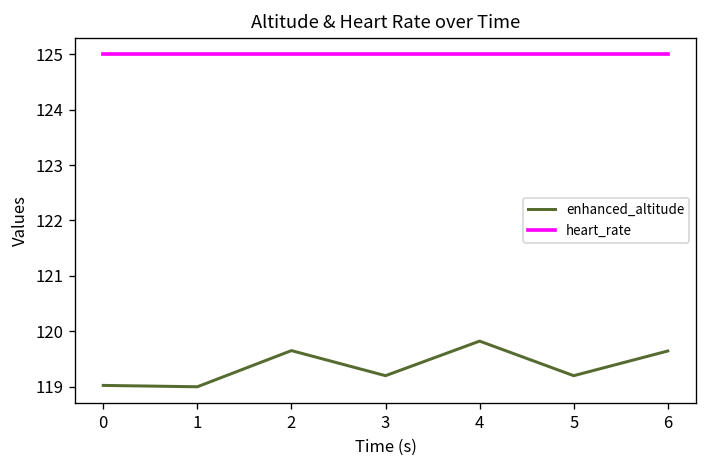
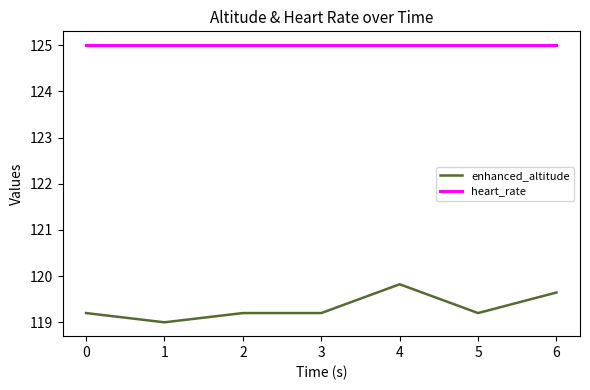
enhanced_altitude, 0: 119.0 -> 119.2
enhanced_altitude, 2: 119.7 -> 119.2
